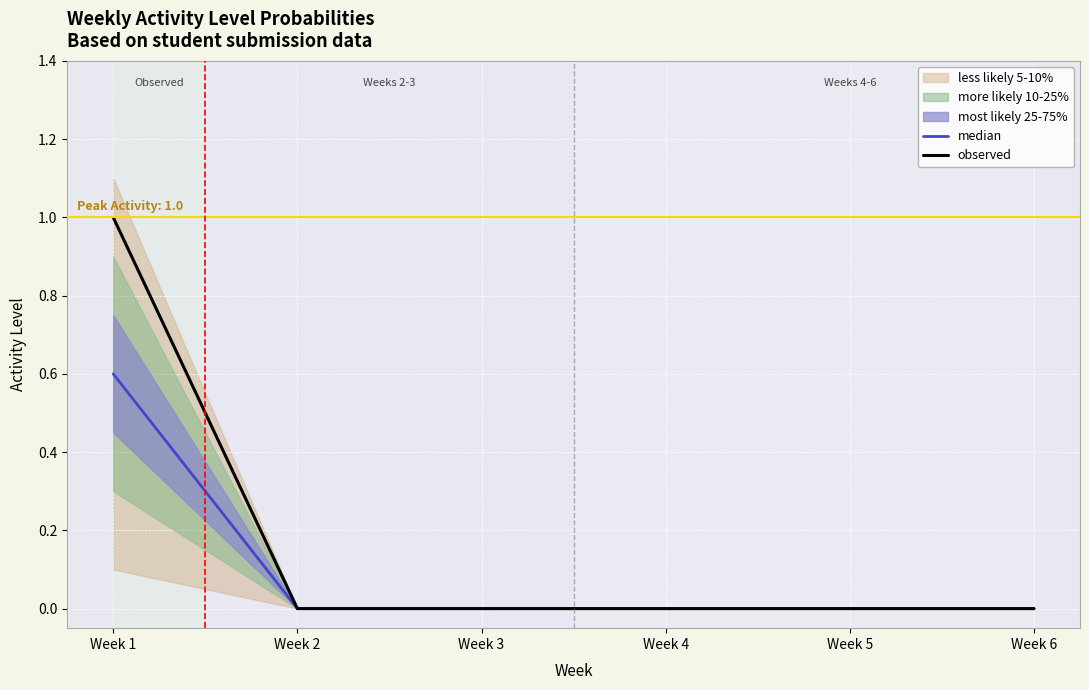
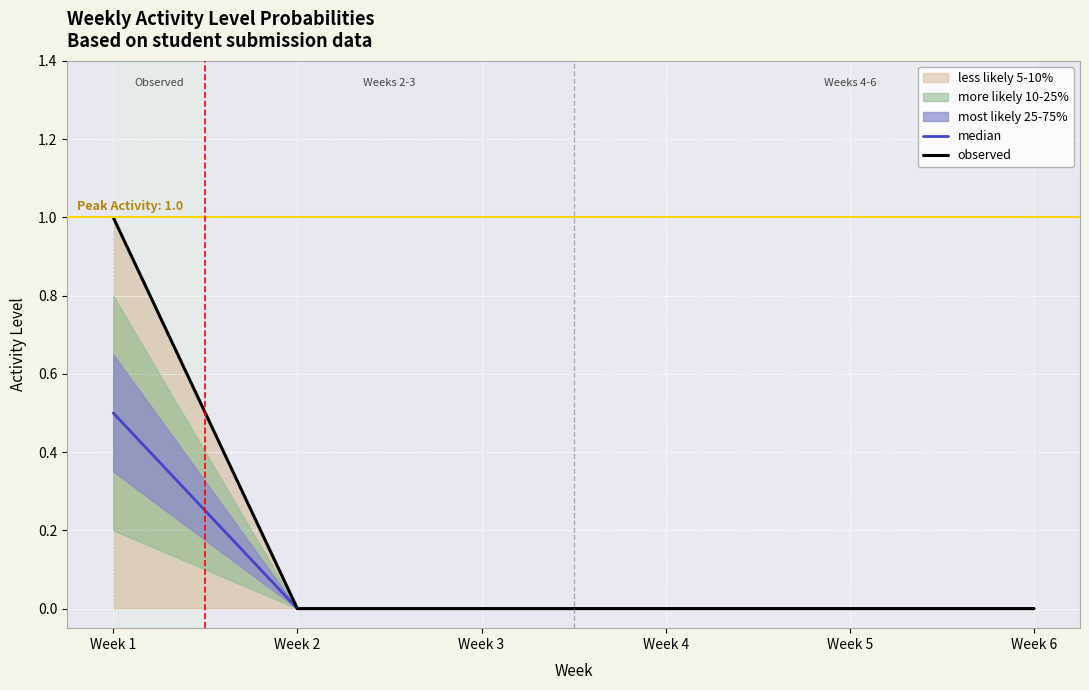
median, Week 1: 0.6 -> 0.5
